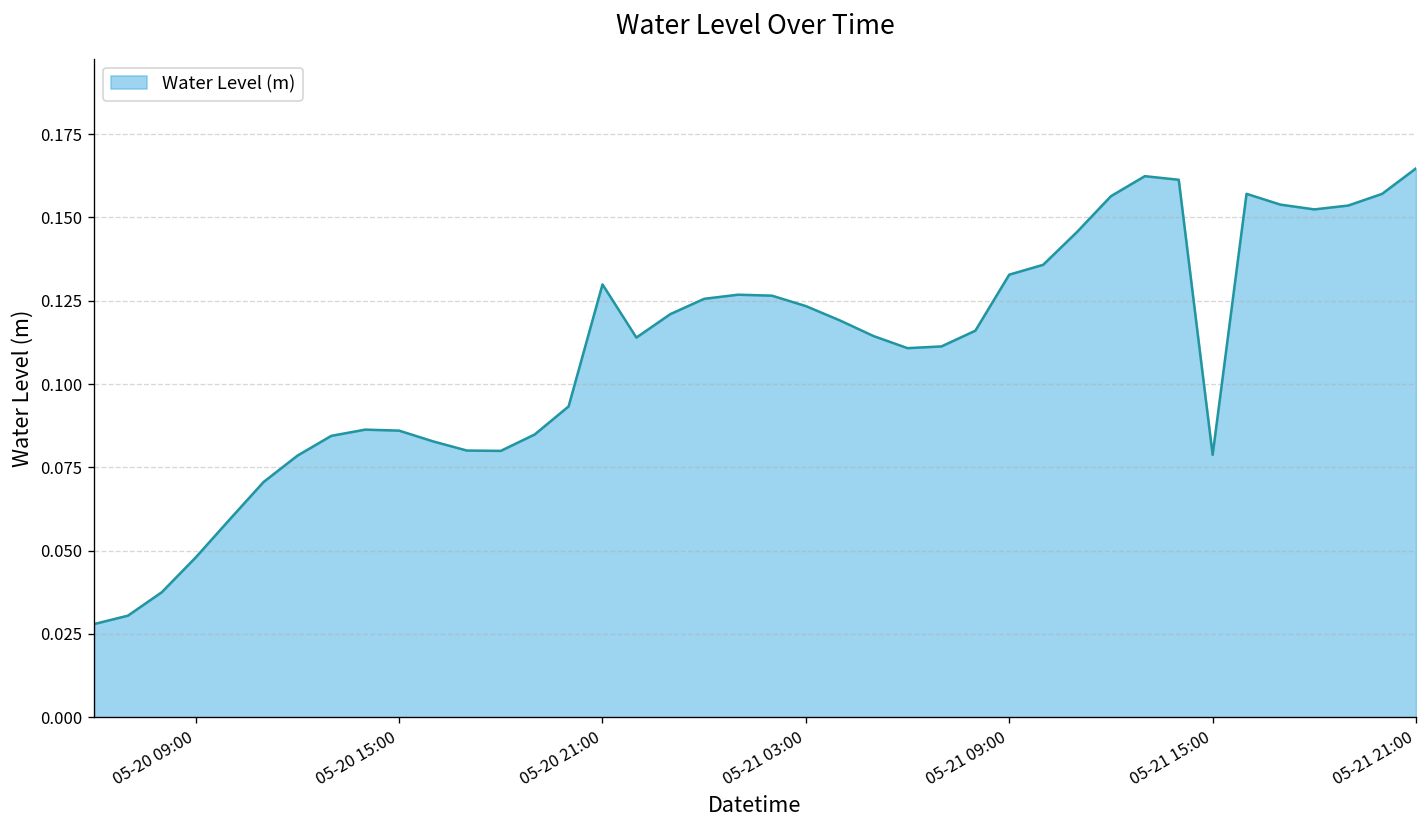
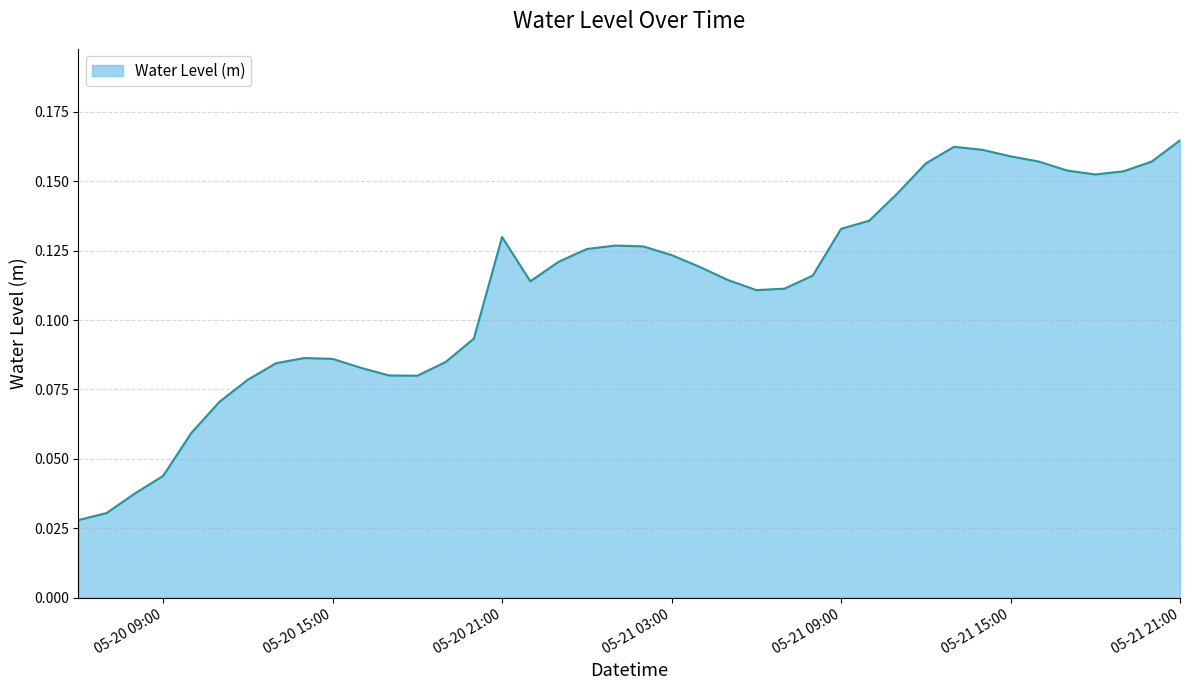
05-20 09:00: 0.048 -> 0.044
05-21 15:00: 0.079 -> 0.159
